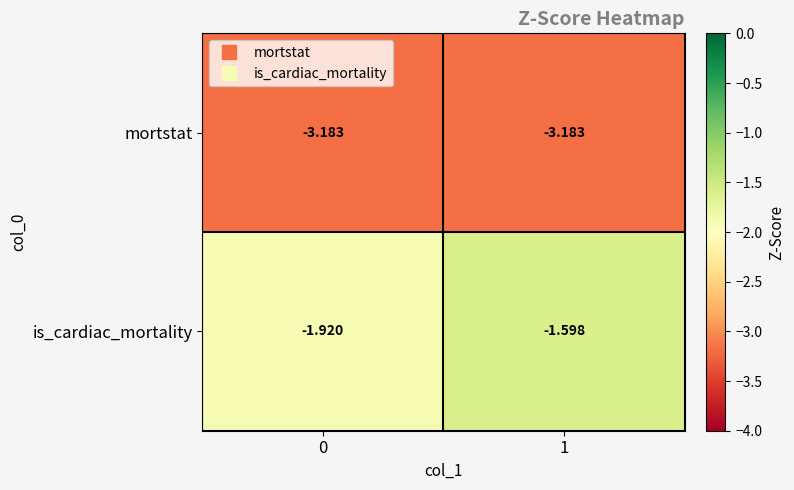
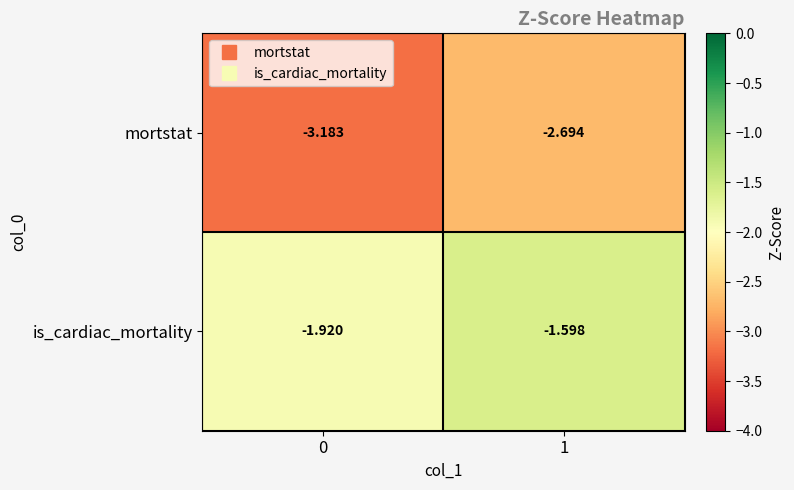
mortstat, 1: -3.183 -> -2.694
